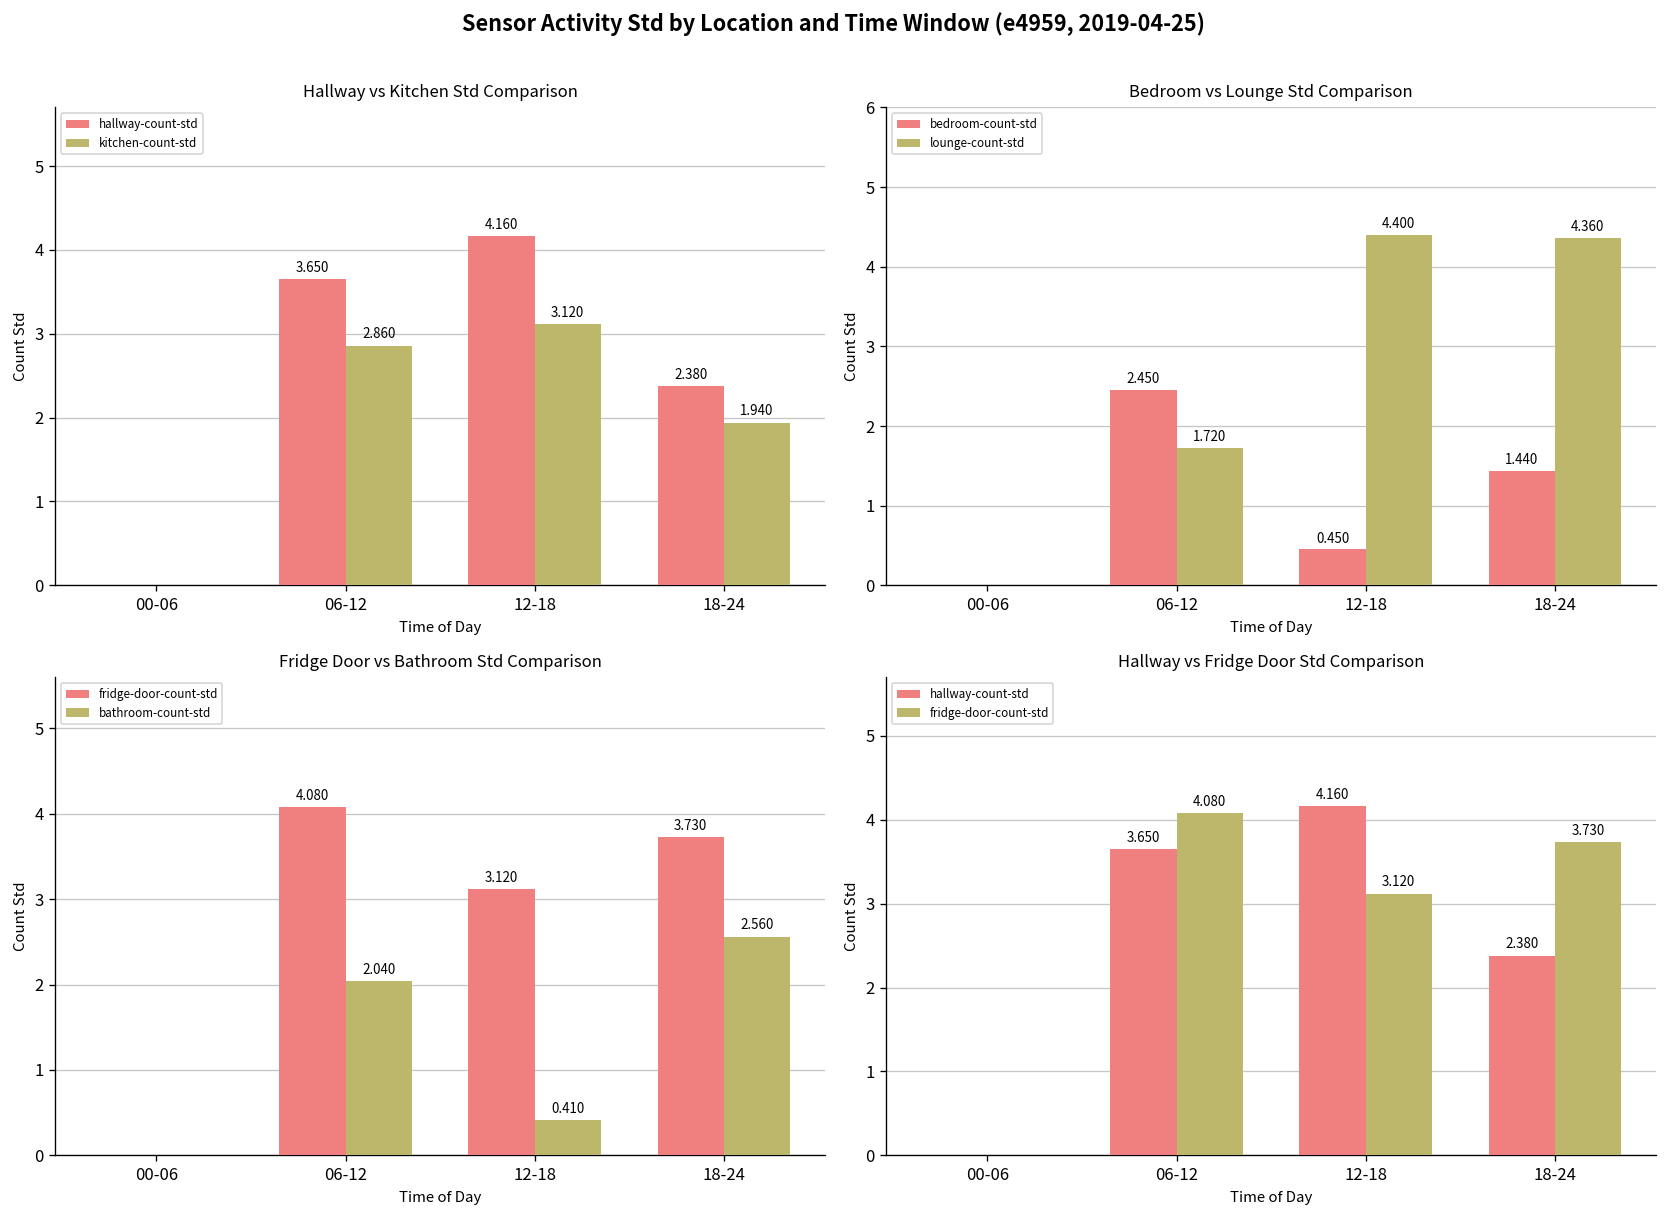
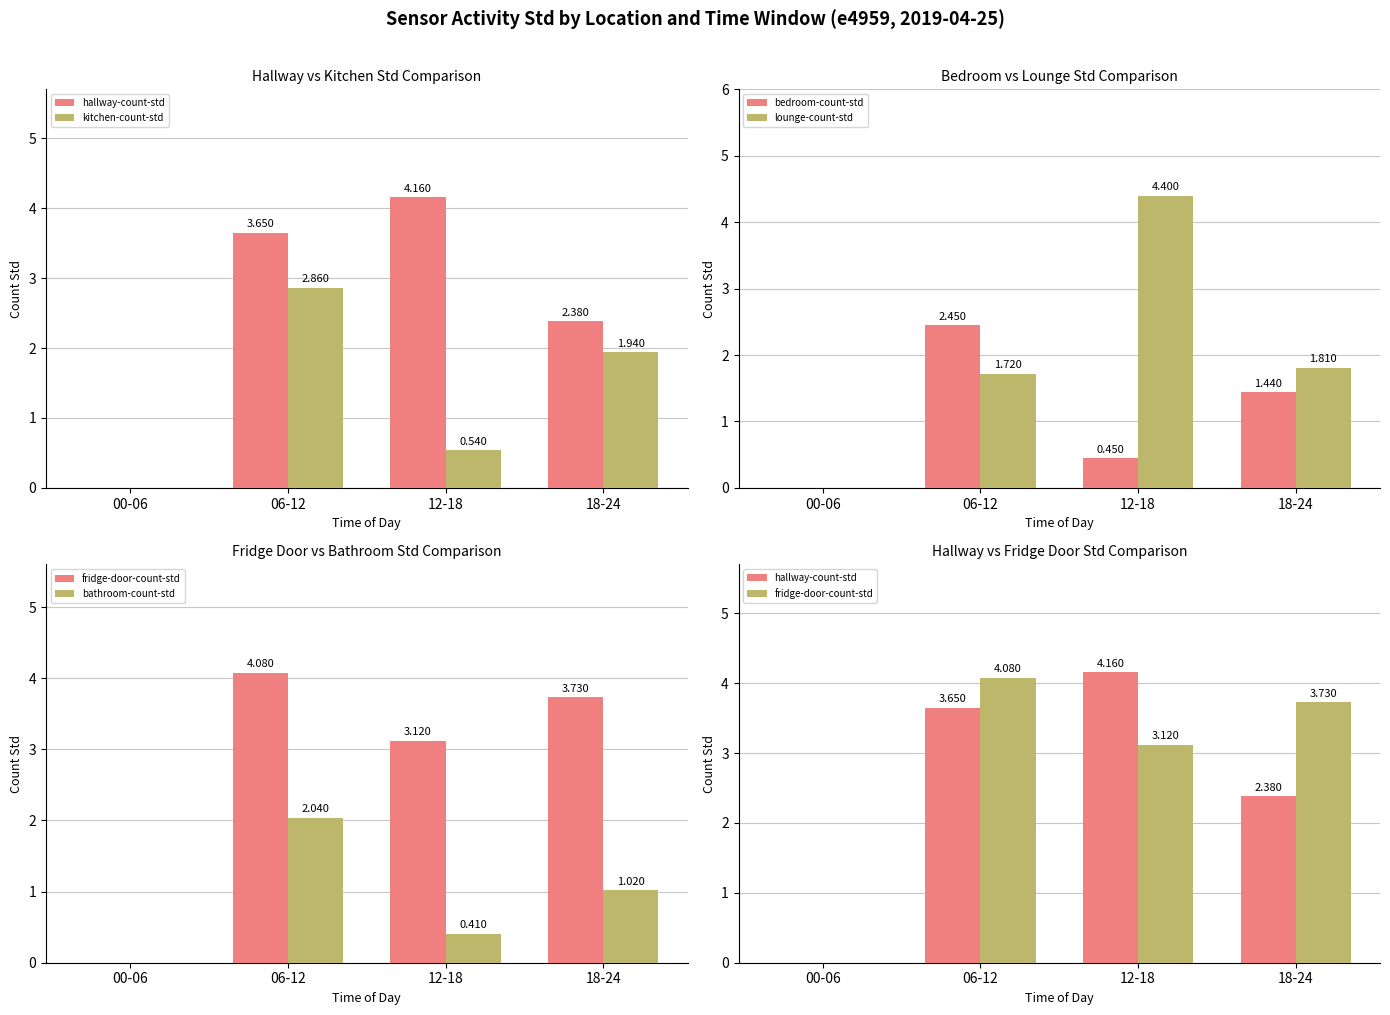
Hallway vs Kitchen Std Comparison, kitchen-count-std, 12-18: 3.120 -> 0.540
Bedroom vs Lounge Std Comparison, lounge-count-std, 18-24: 4.360 -> 1.810
Fridge Door vs Bathroom Std Comparison, bathroom-count-std, 18-24: 2.560 -> 1.020
